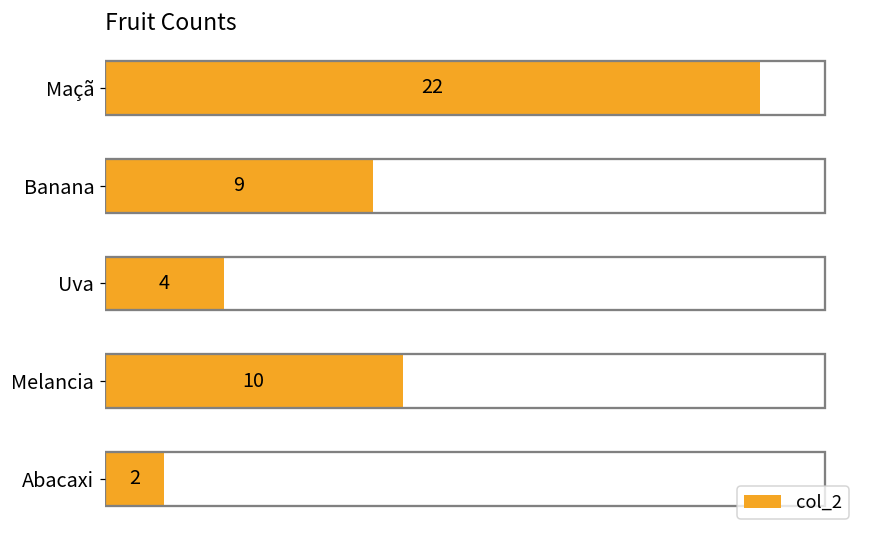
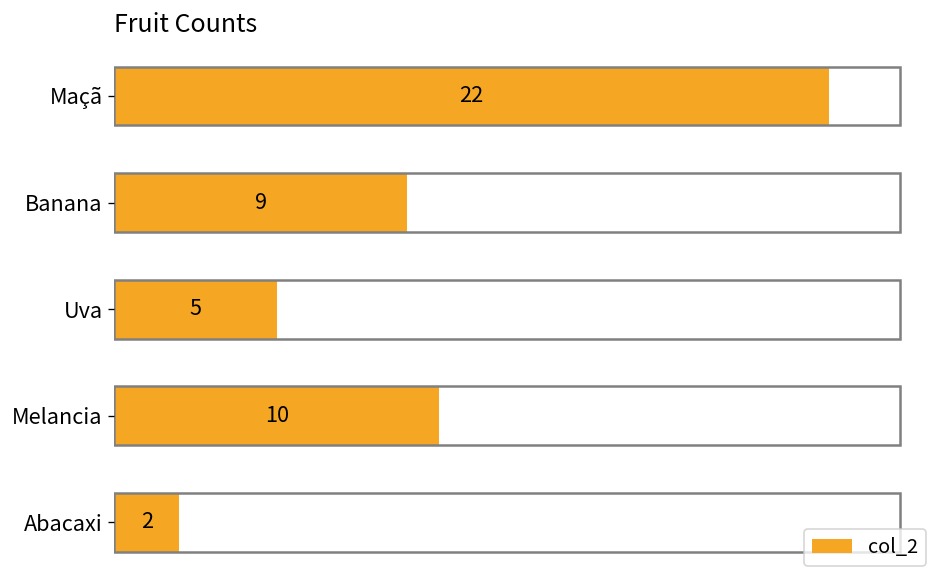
Uva: 4 -> 5
